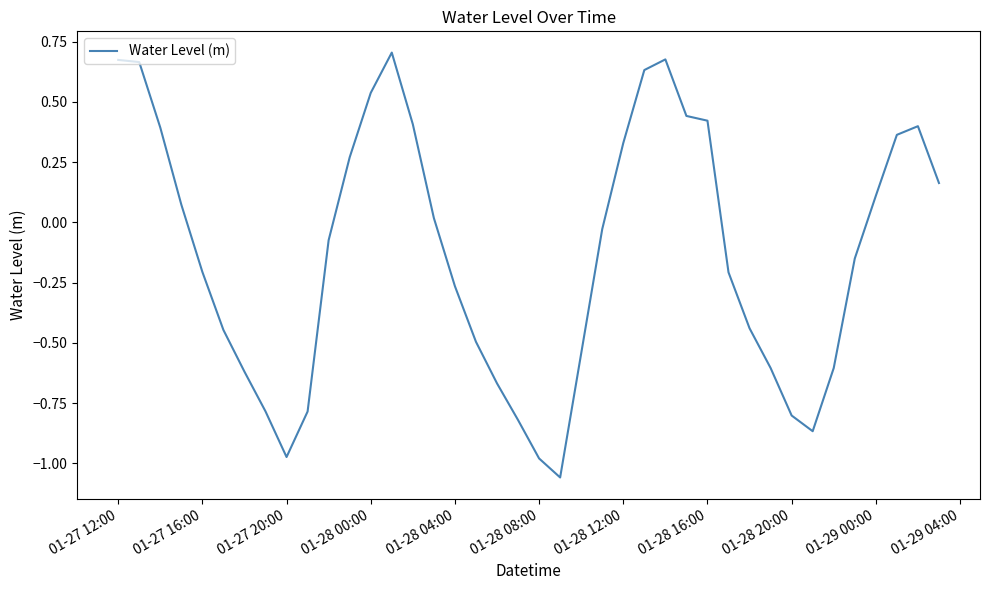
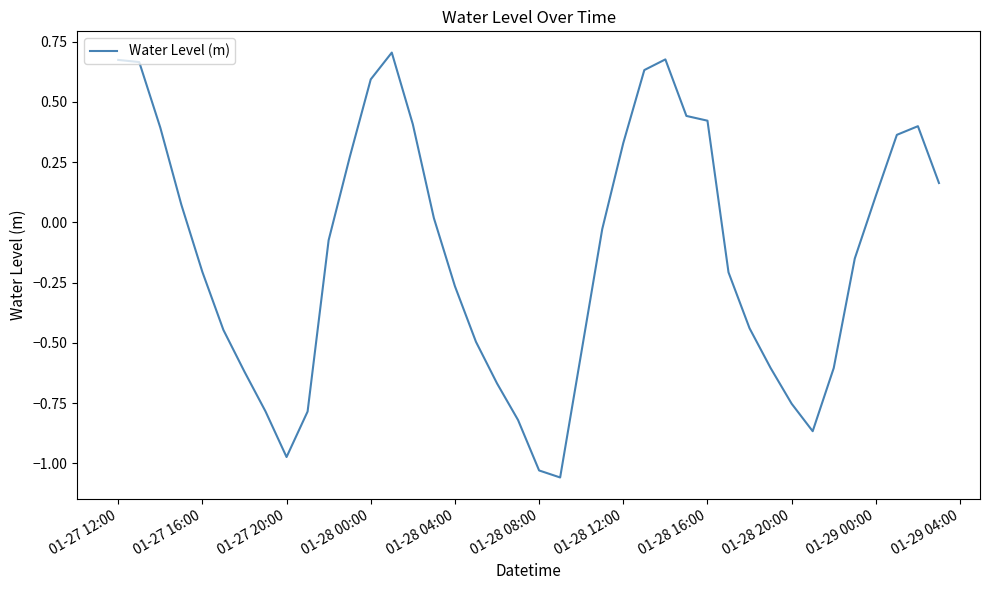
01-28 00:00: 0.54 -> 0.59
01-28 08:00: -0.98 -> -1.03
01-28 20:00: -0.80 -> -0.75
